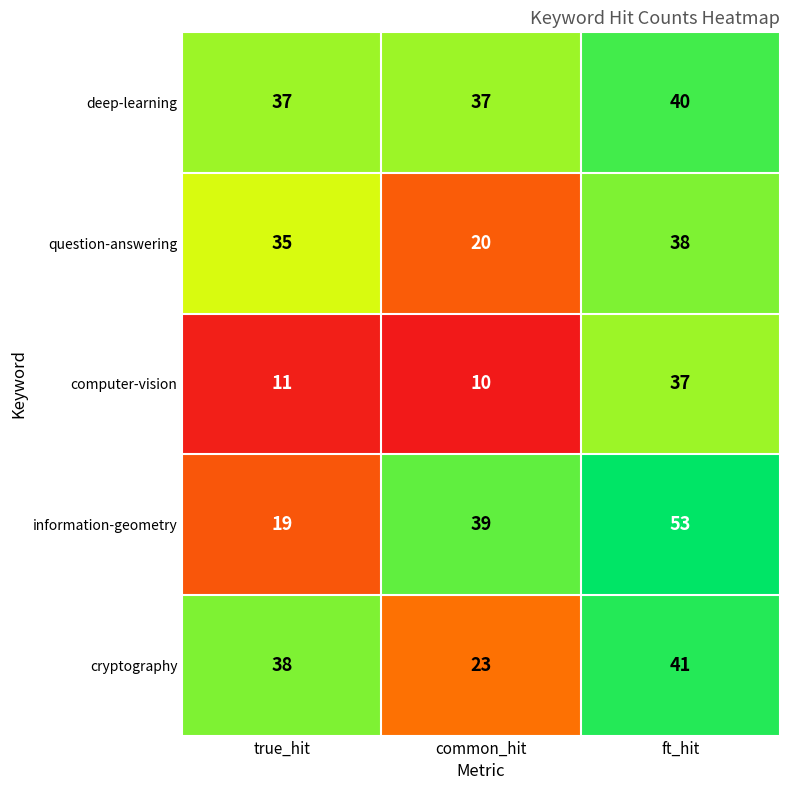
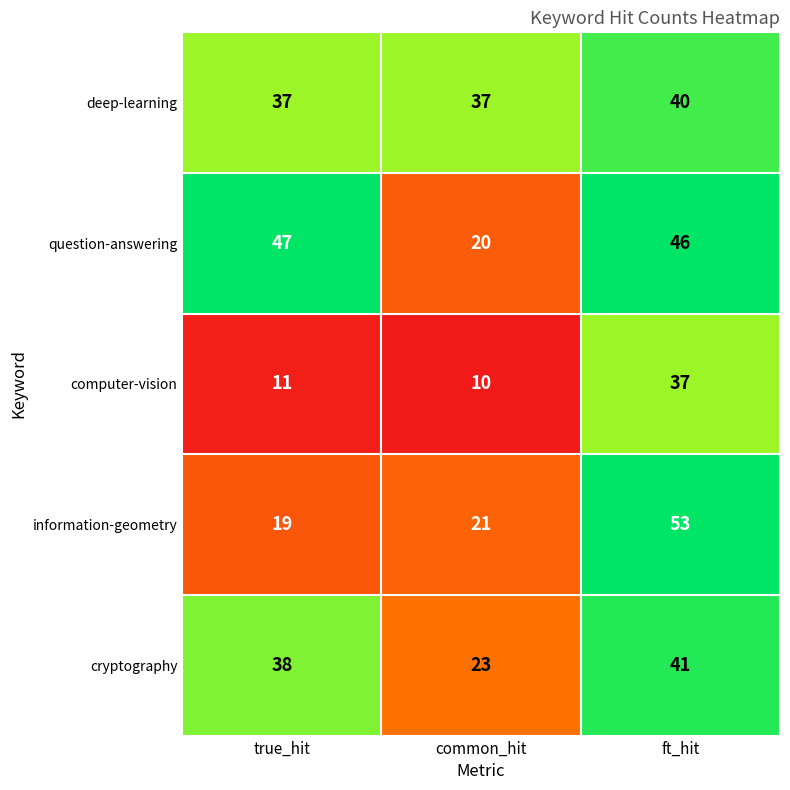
question-answering, true_hit: 35 -> 47
question-answering, ft_hit: 38 -> 46
information-geometry, common_hit: 39 -> 21
